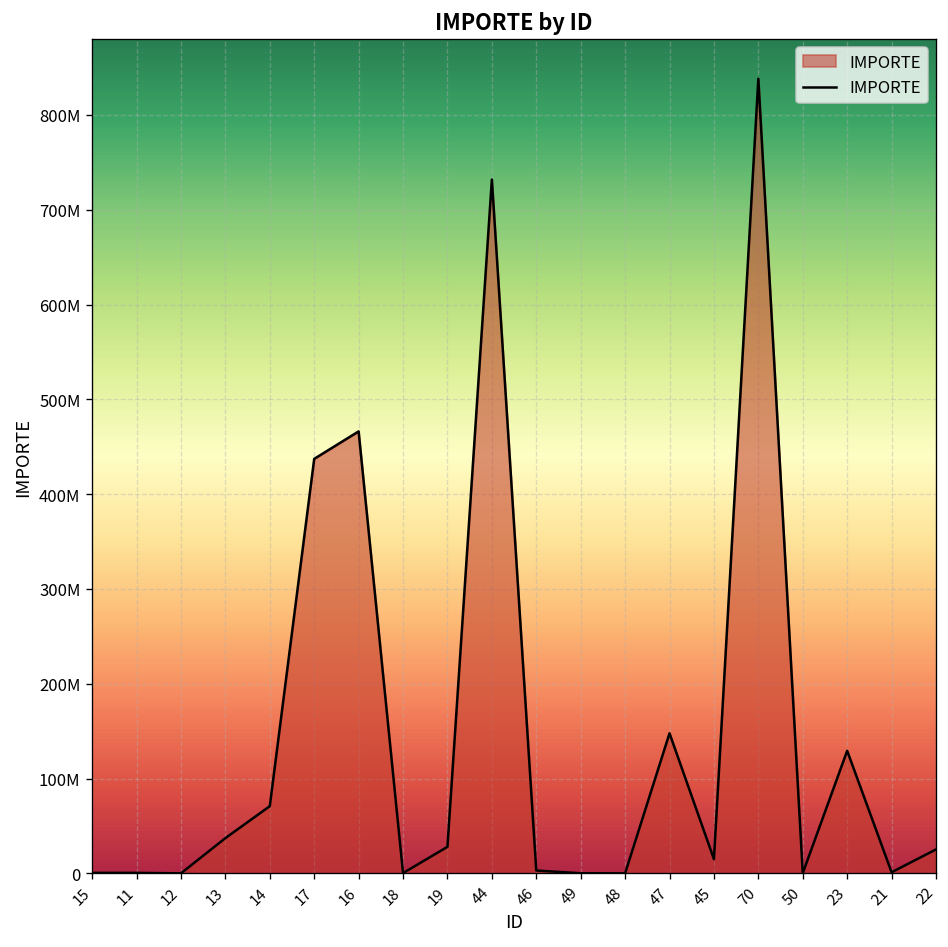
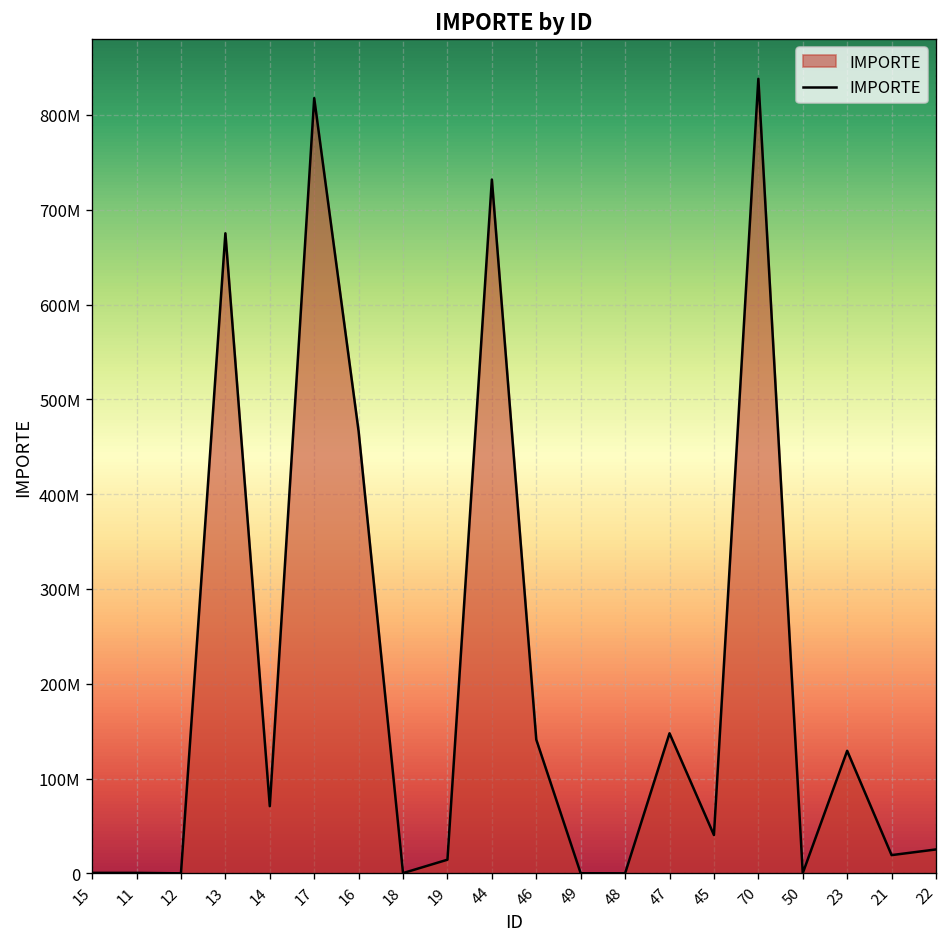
13: 40000000 -> 680000000
17: 440000000 -> 820000000
19: 30000000 -> 10000000
46: 0 -> 140000000
45: 20000000 -> 40000000
21: 0 -> 20000000
